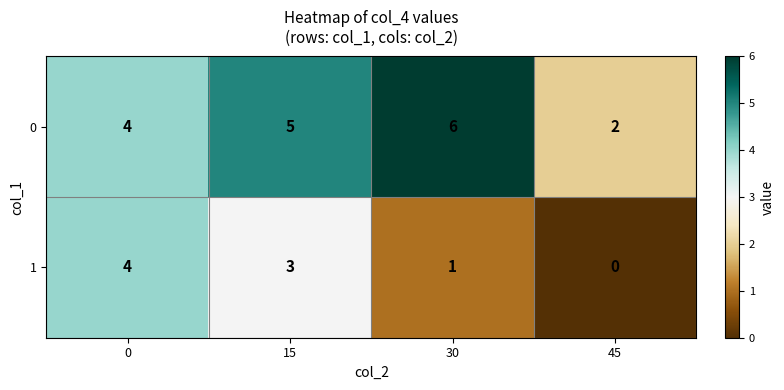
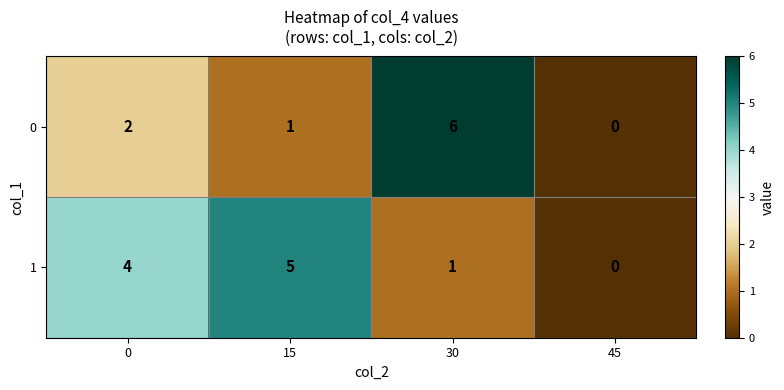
0, 0: 4 -> 2
0, 15: 5 -> 1
0, 45: 2 -> 0
1, 15: 3 -> 5
